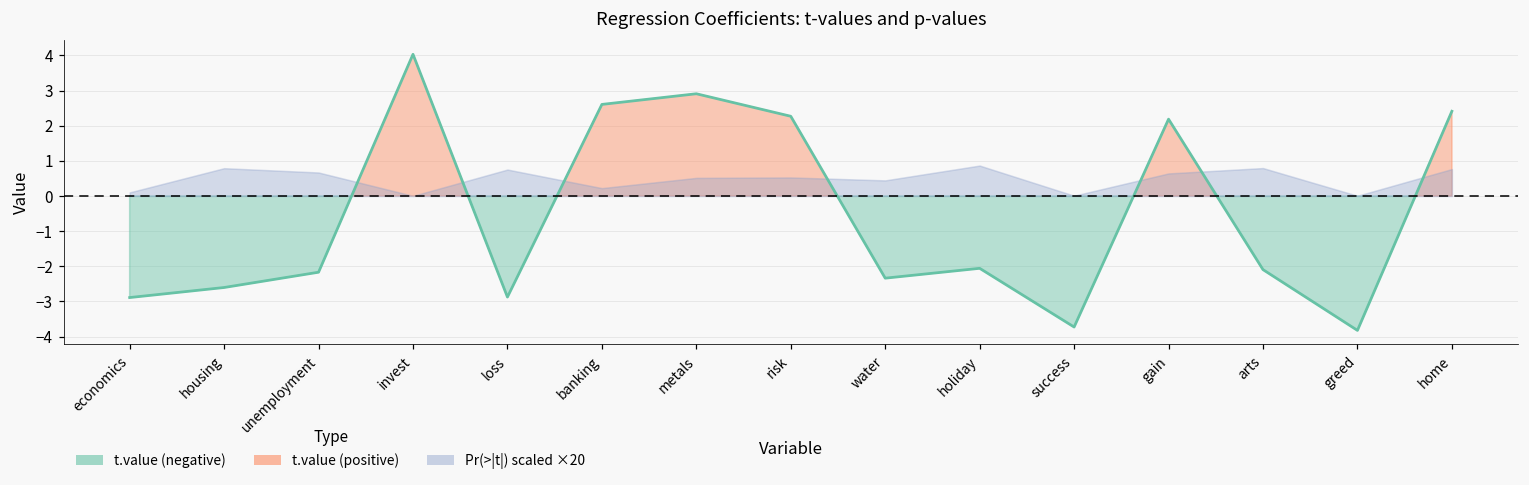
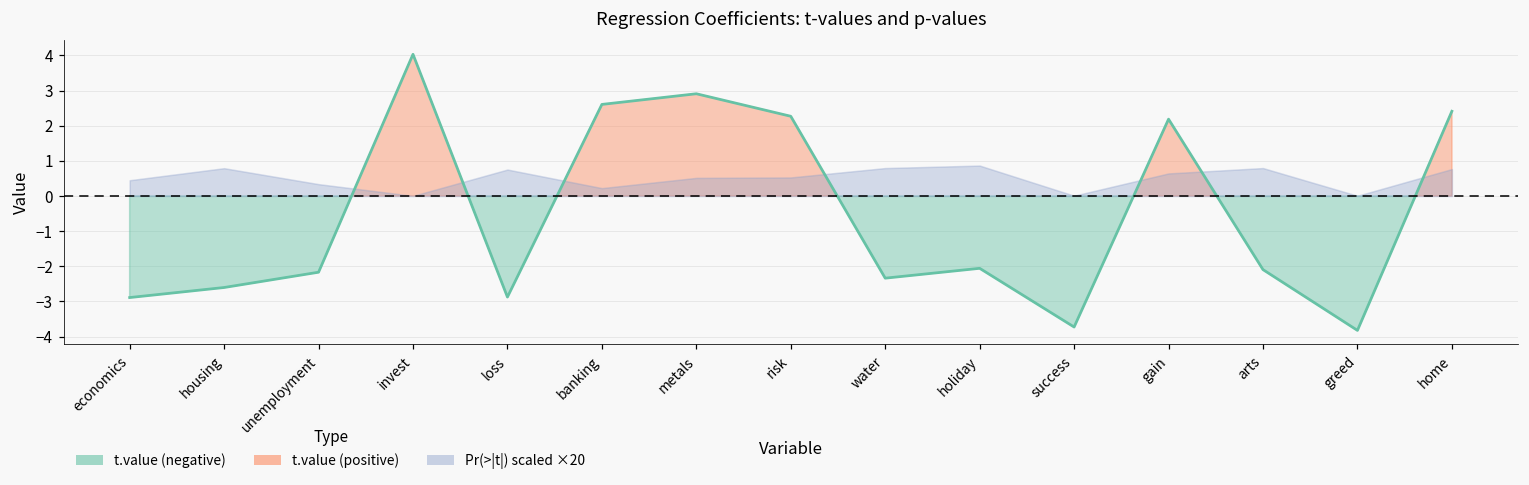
Pr(>|t|) scaled ×20, economics: 0.1 -> 0.4
Pr(>|t|) scaled ×20, unemployment: 0.7 -> 0.3
Pr(>|t|) scaled ×20, water: 0.4 -> 0.8
